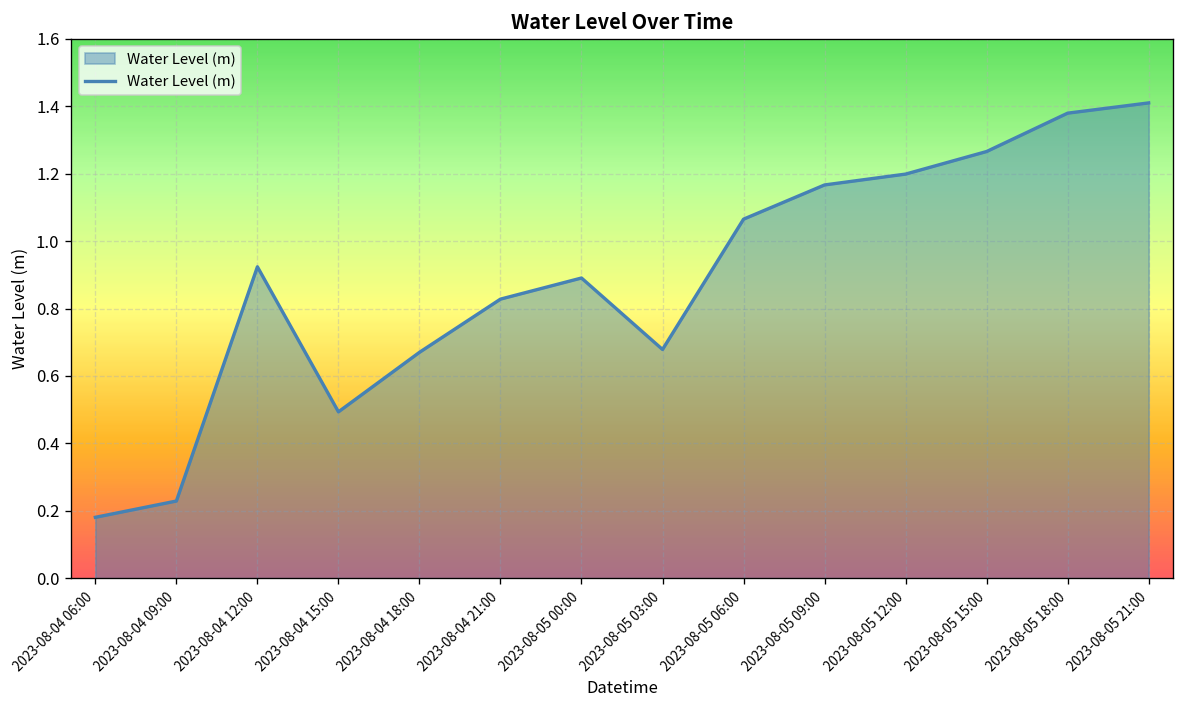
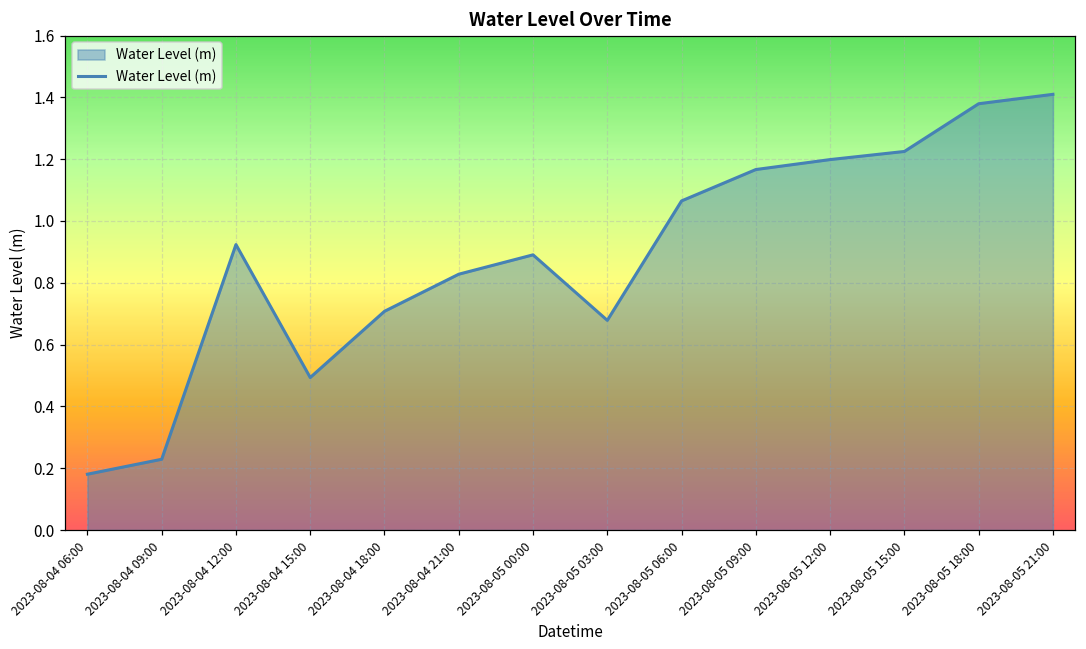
2023-08-04 18:00: 0.67 -> 0.71
2023-08-05 15:00: 1.27 -> 1.22
